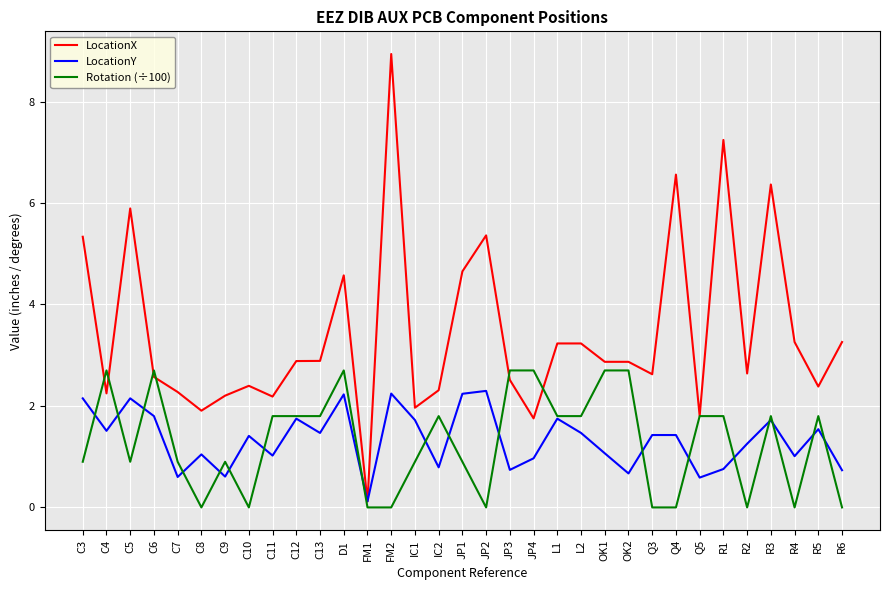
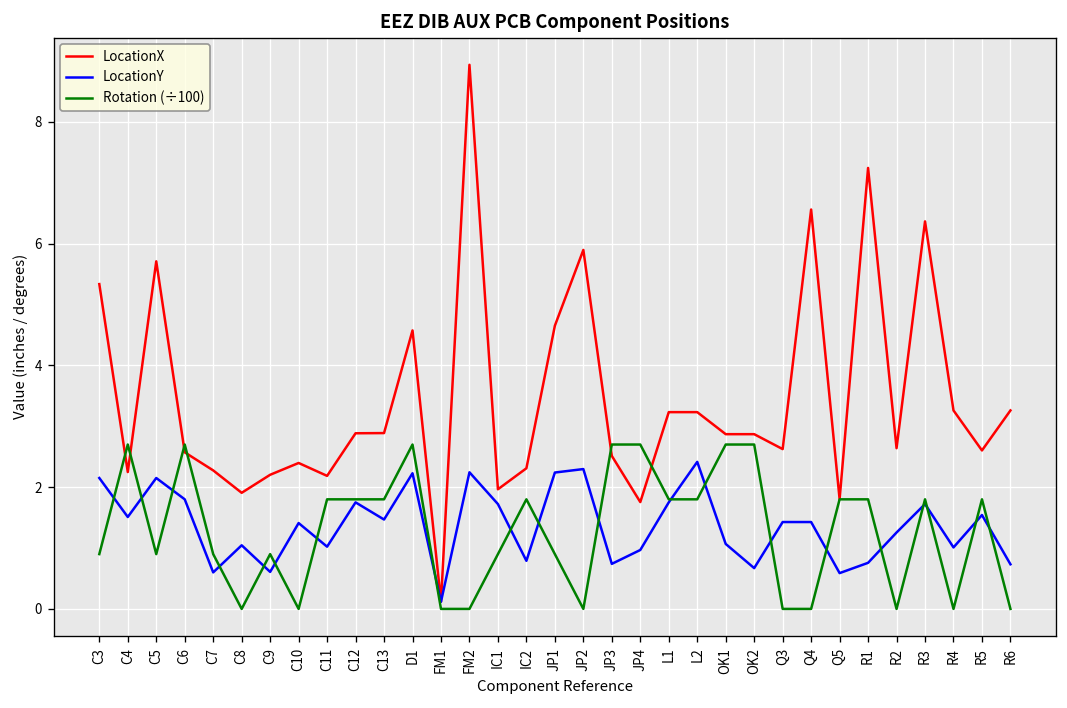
LocationX, C5: 5.9 -> 5.7
LocationX, JP2: 5.4 -> 5.9
LocationY, L2: 1.5 -> 2.4
LocationX, R5: 2.4 -> 2.6
